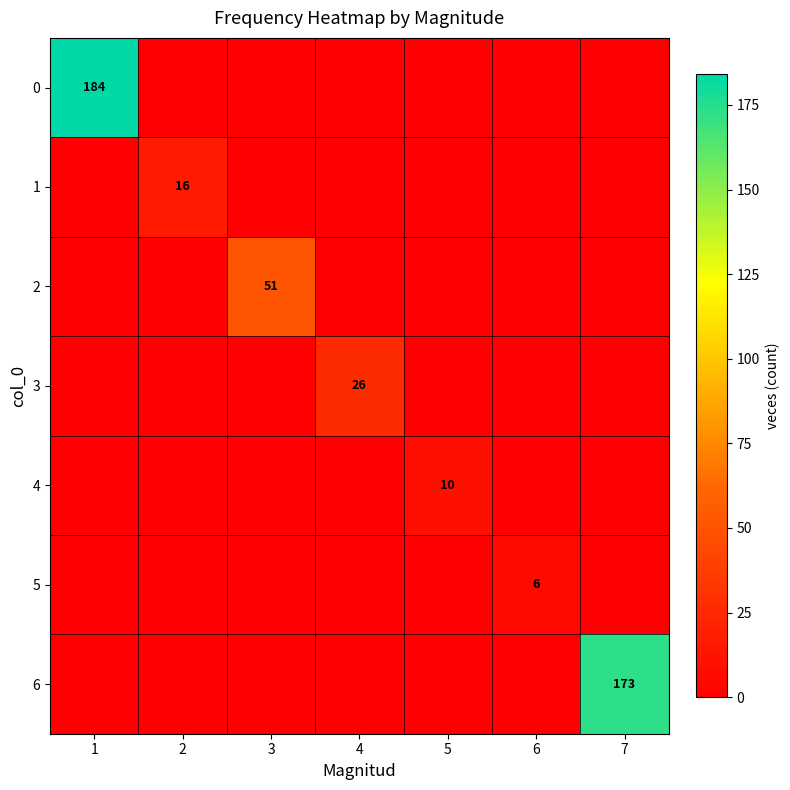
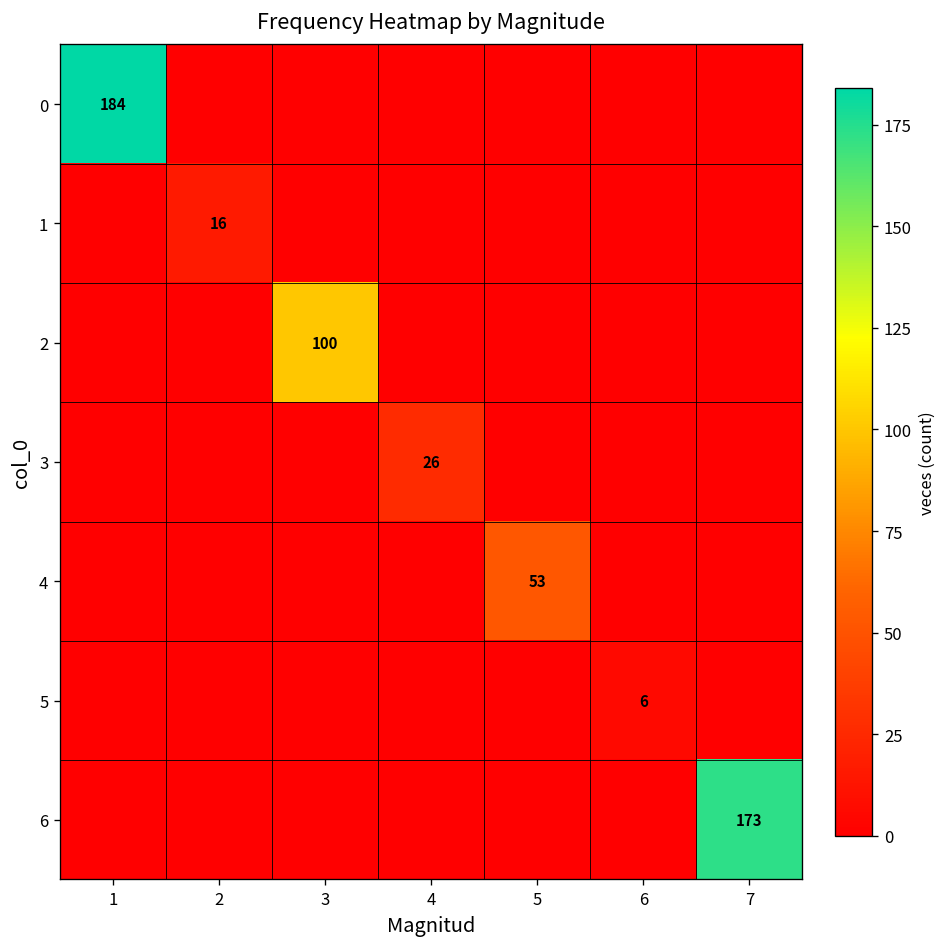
2, 3: 51 -> 100
4, 5: 10 -> 53
